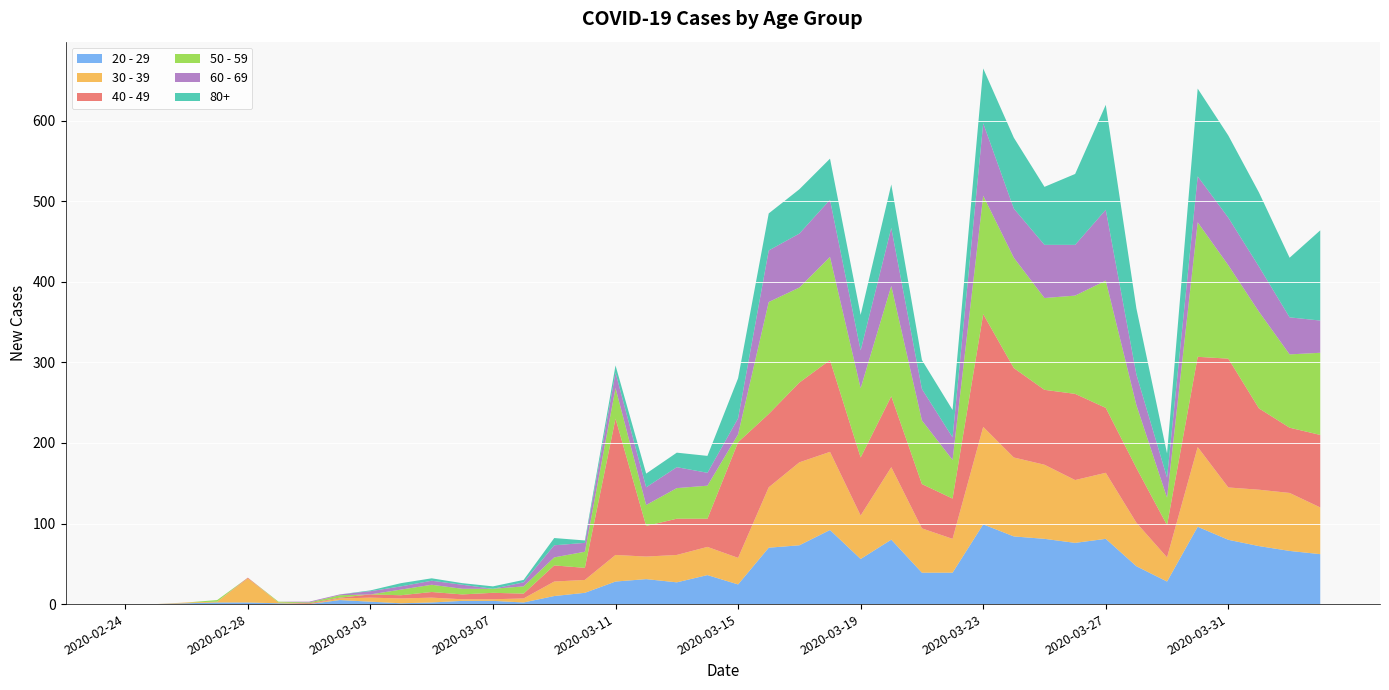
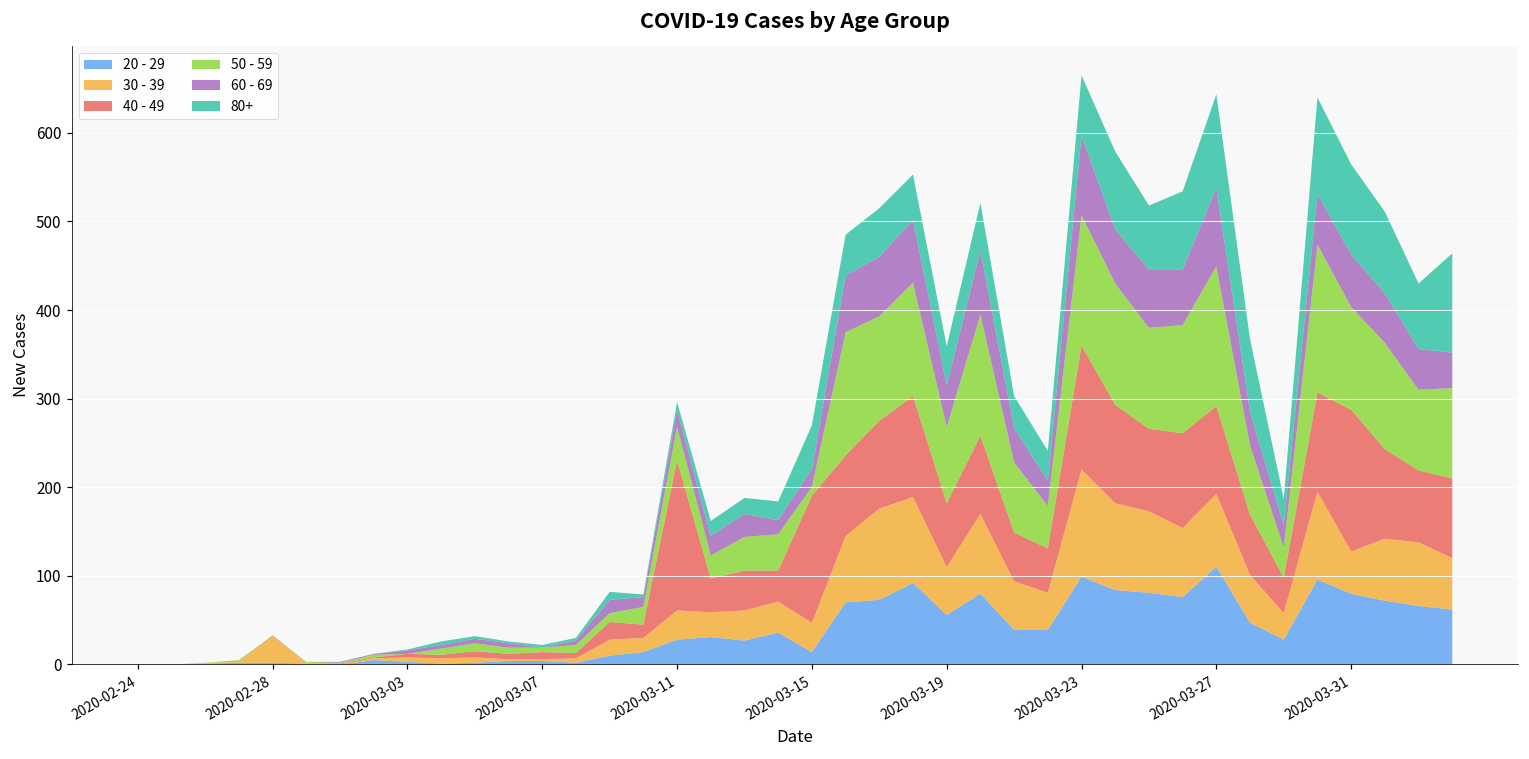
20 - 29, 2020-03-15: 20 -> 10
20 - 29, 2020-03-27: 80 -> 110
40 - 49, 2020-03-27: 80 -> 100
80+, 2020-03-27: 130 -> 110
30 - 39, 2020-03-31: 70 -> 50
